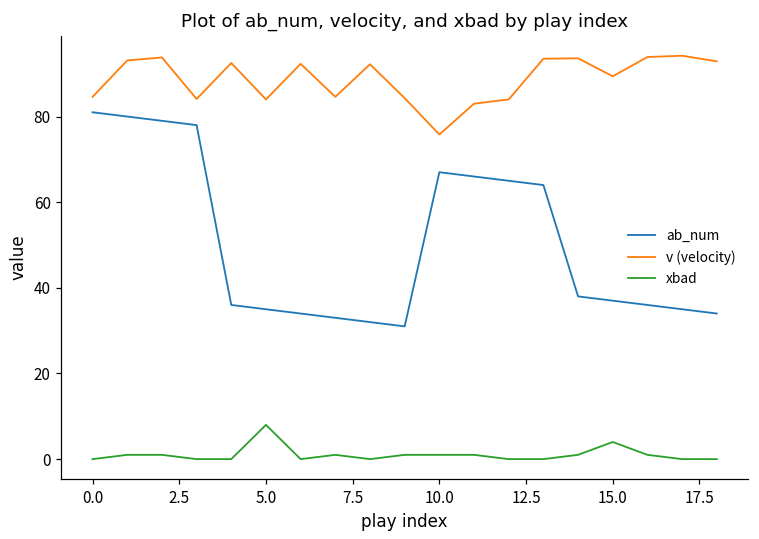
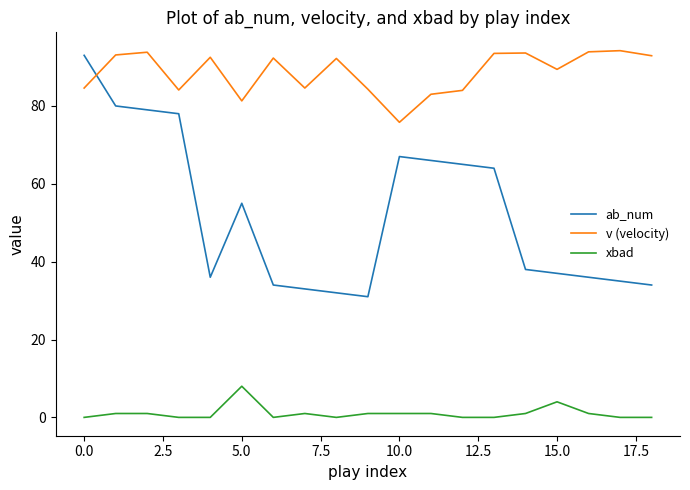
ab_num, 0.0: 81 -> 93
ab_num, 5.0: 35 -> 55
v (velocity), 5.0: 84 -> 81
